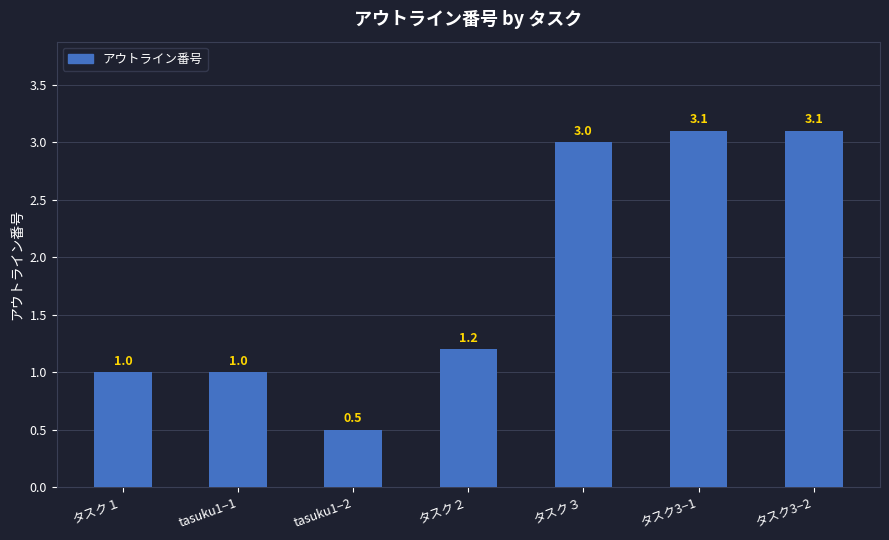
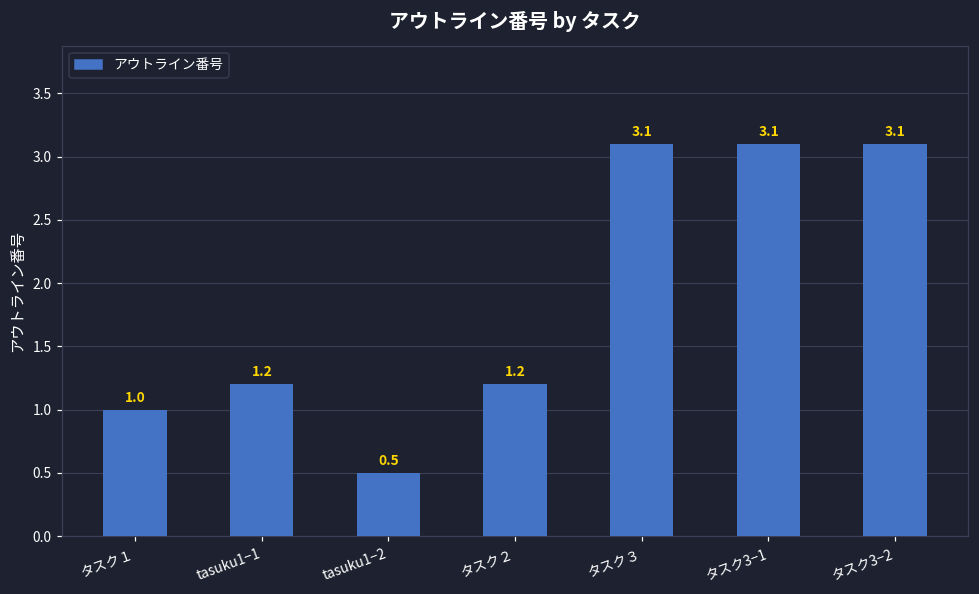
tasuku1−1: 1.0 -> 1.2
タスク３: 3.0 -> 3.1
